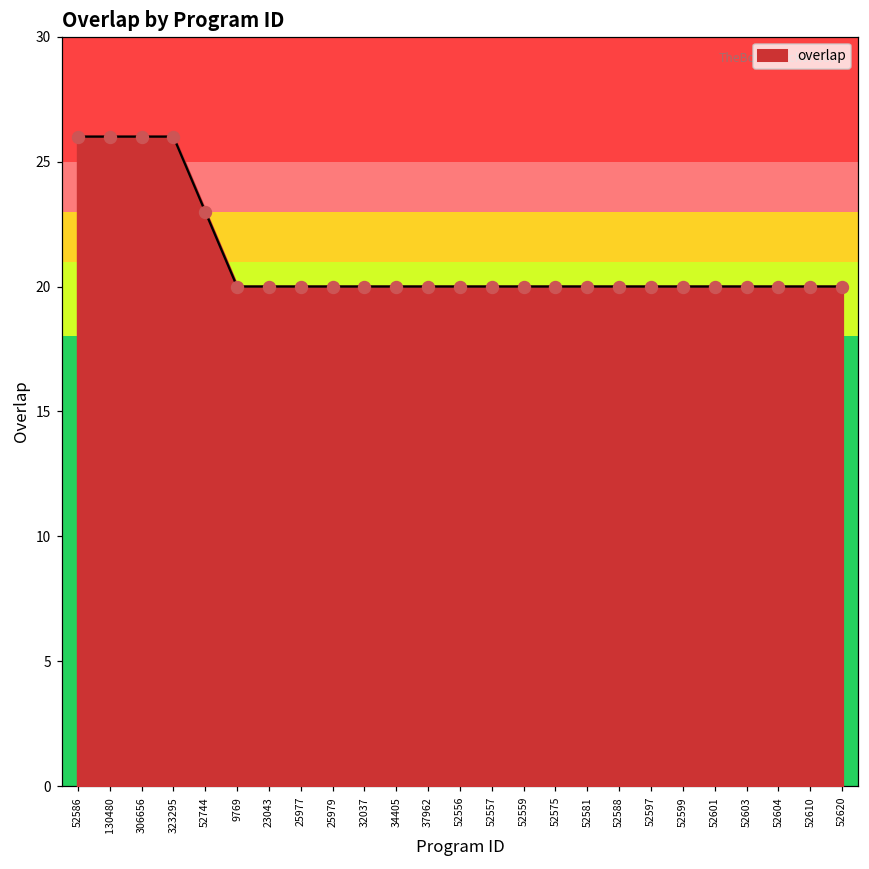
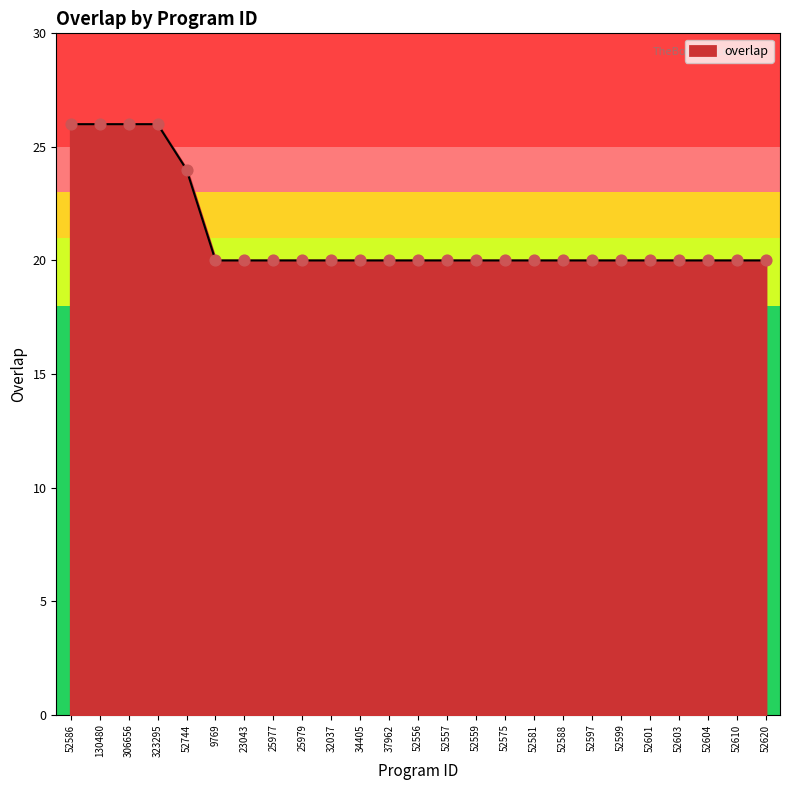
52744: 23 -> 24
